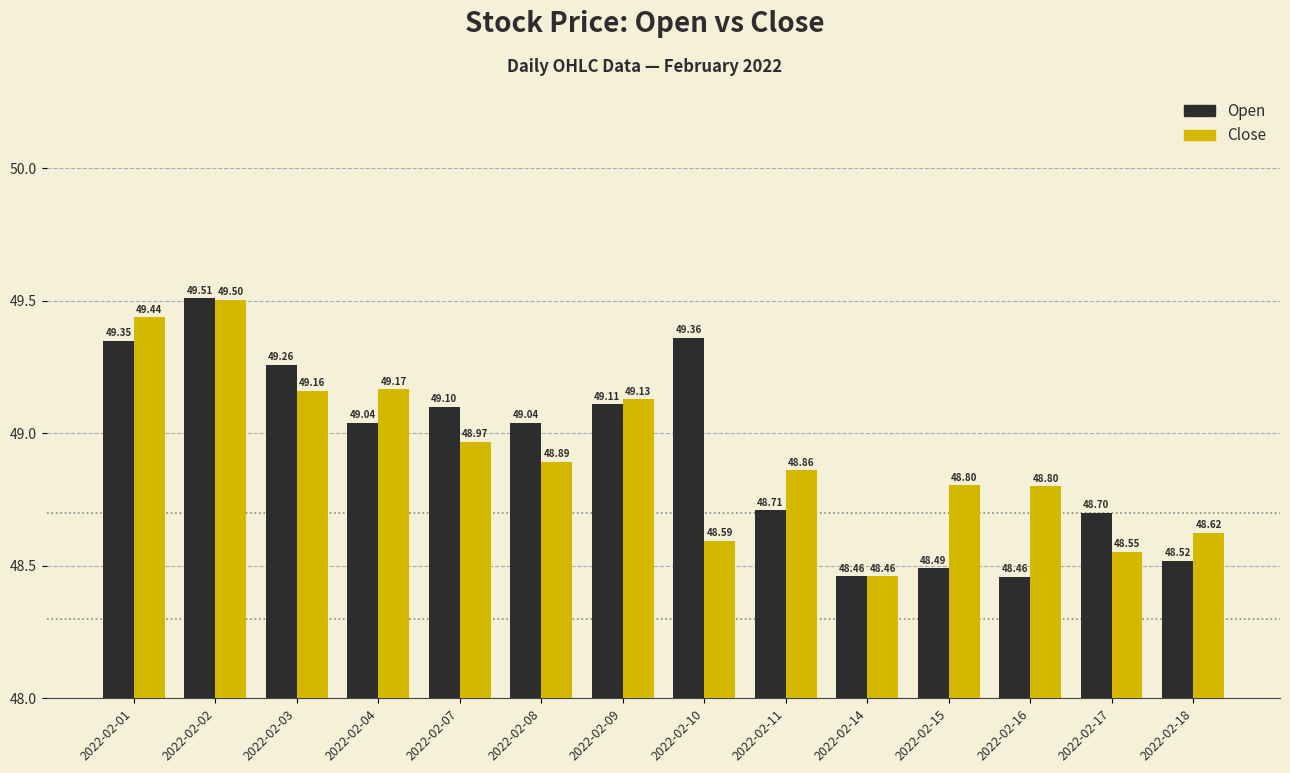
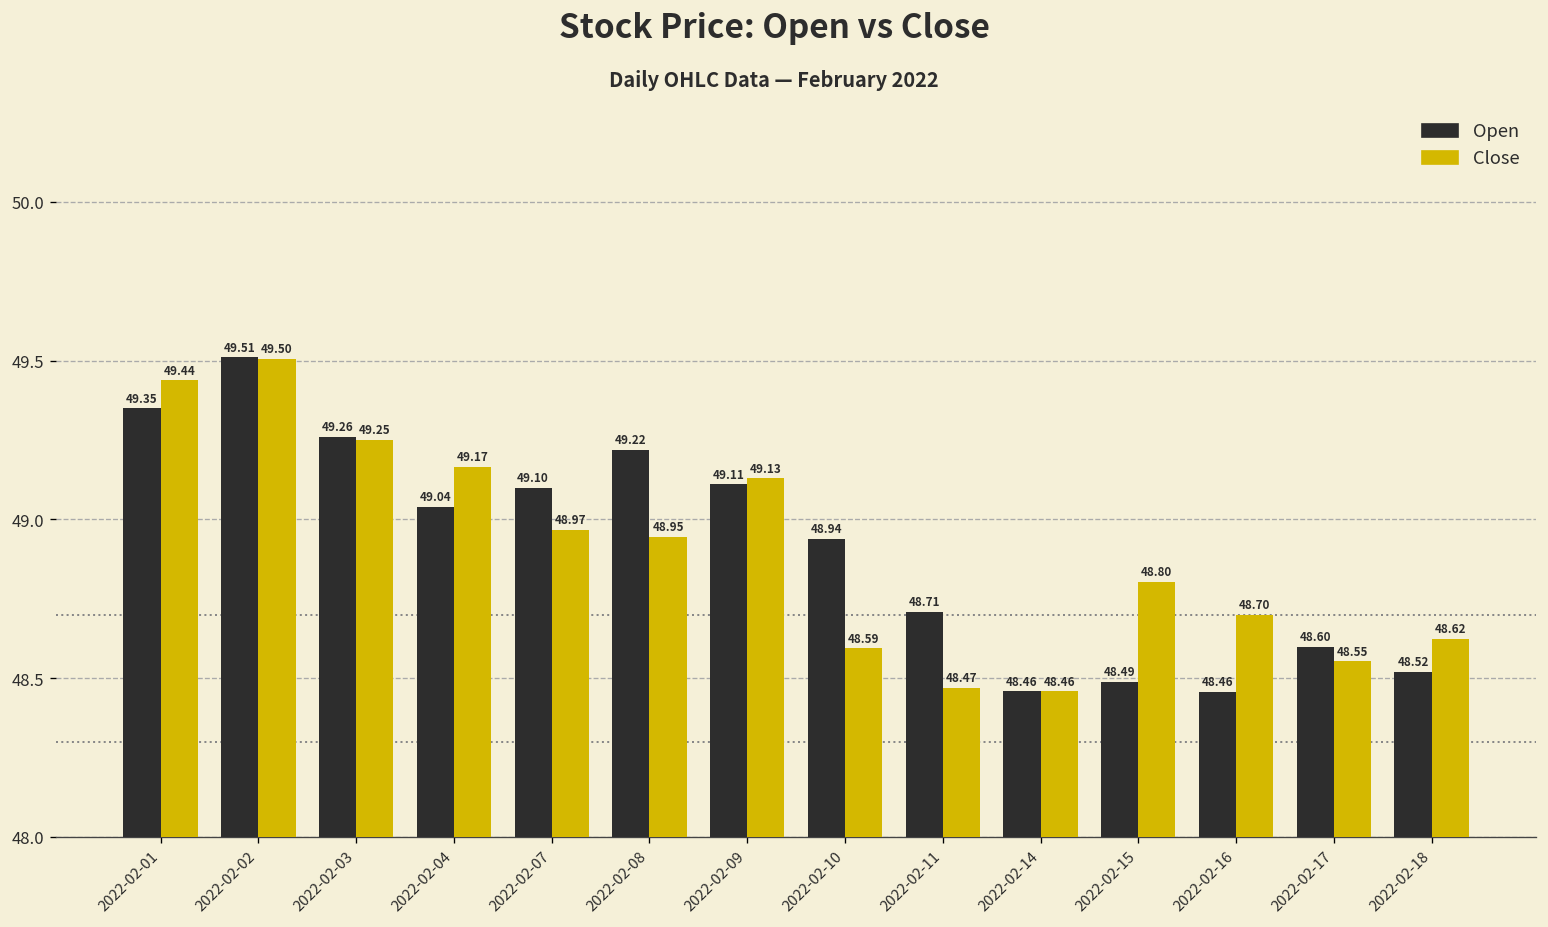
Close, 2022-02-03: 49.16 -> 49.25
Open, 2022-02-08: 49.04 -> 49.22
Close, 2022-02-08: 48.89 -> 48.95
Open, 2022-02-10: 49.36 -> 48.94
Close, 2022-02-11: 48.86 -> 48.47
Close, 2022-02-16: 48.80 -> 48.70
Open, 2022-02-17: 48.70 -> 48.60
